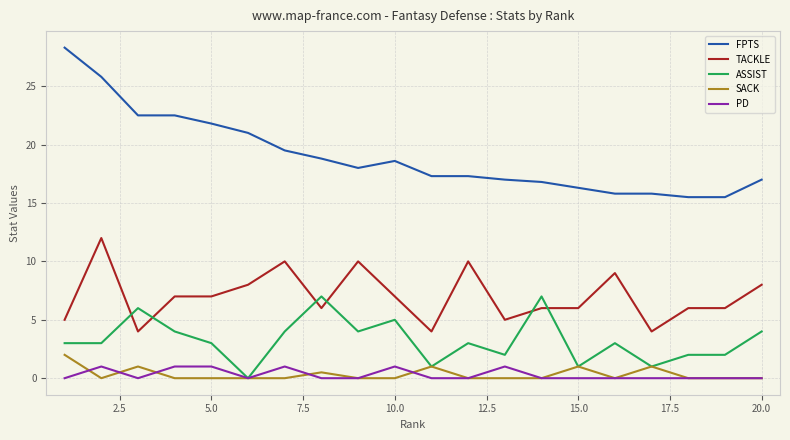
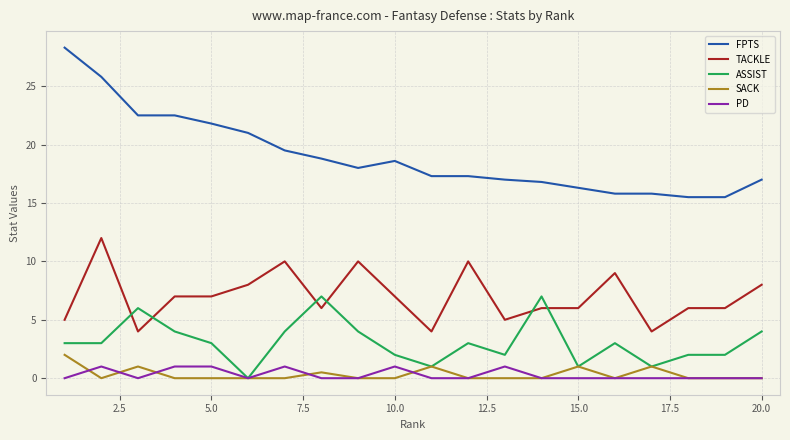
ASSIST, 10.0: 5 -> 2
